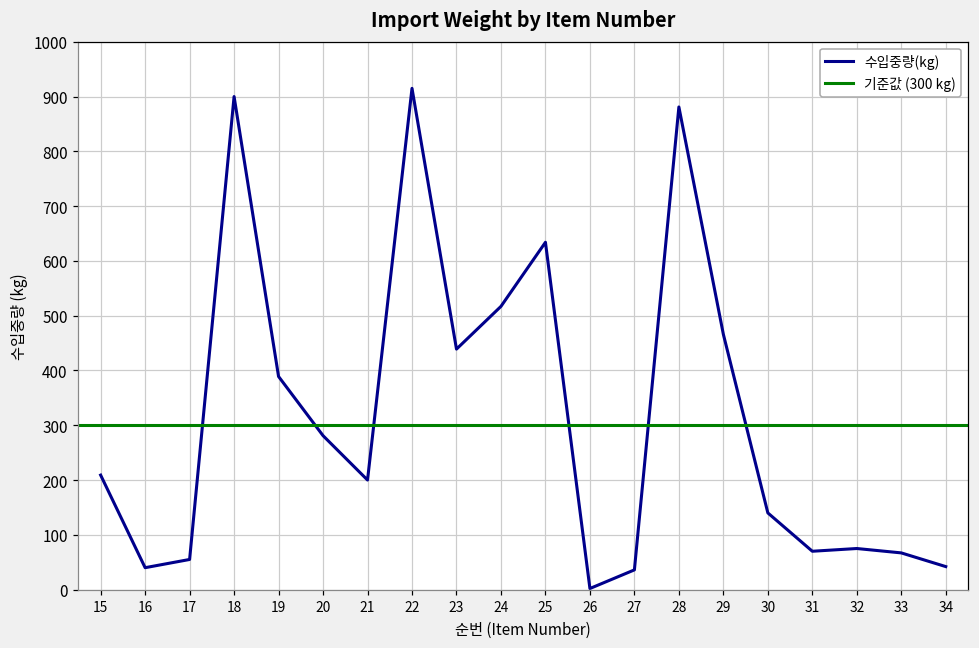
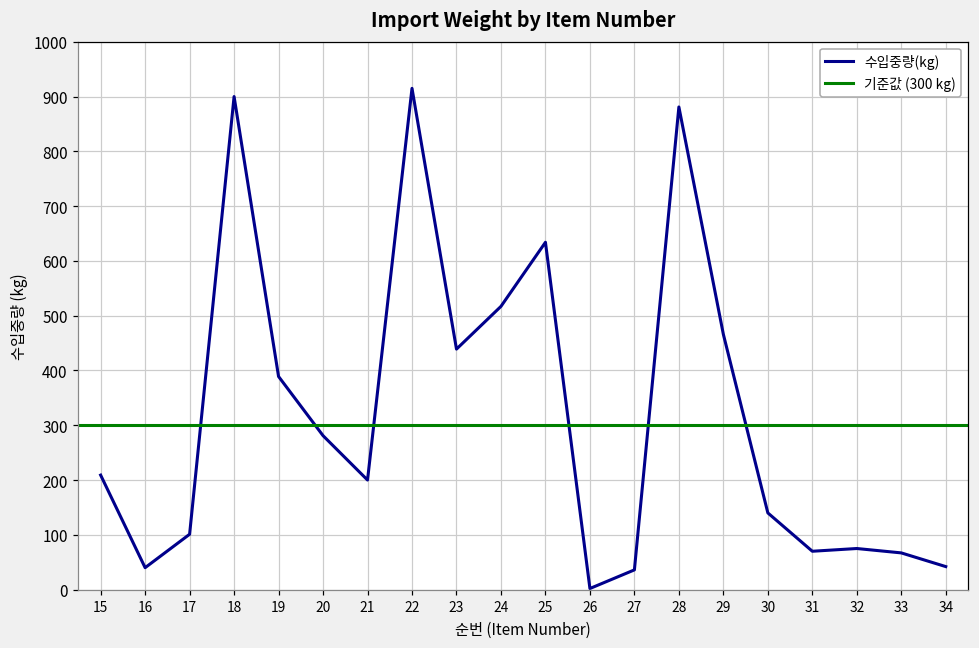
17: 60 -> 100
